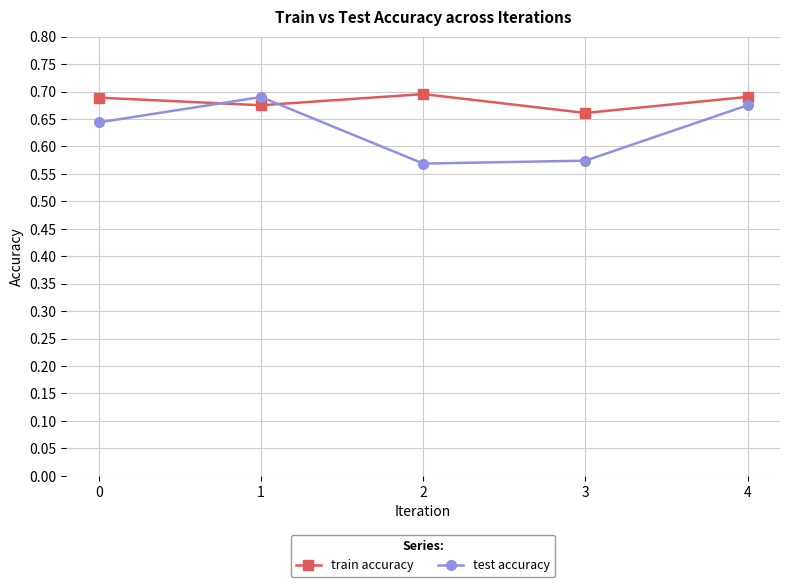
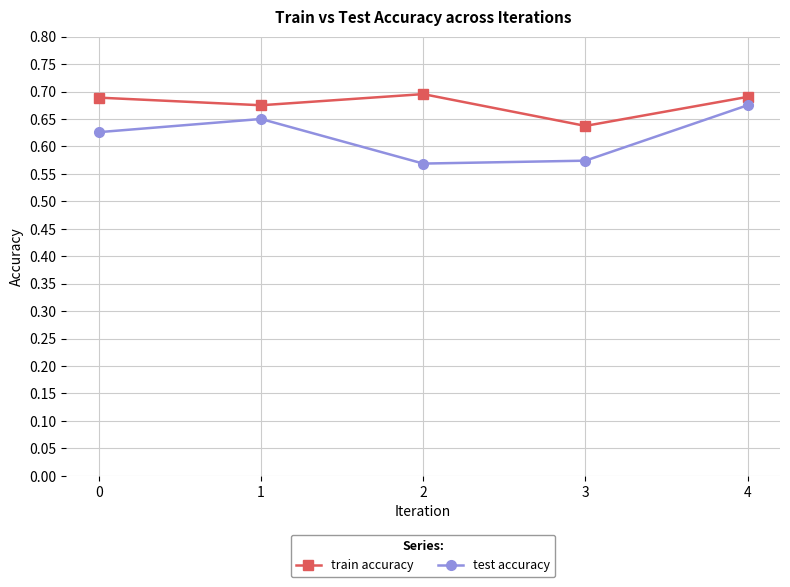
test accuracy, 0: 0.64 -> 0.63
test accuracy, 1: 0.69 -> 0.65
train accuracy, 3: 0.66 -> 0.64
